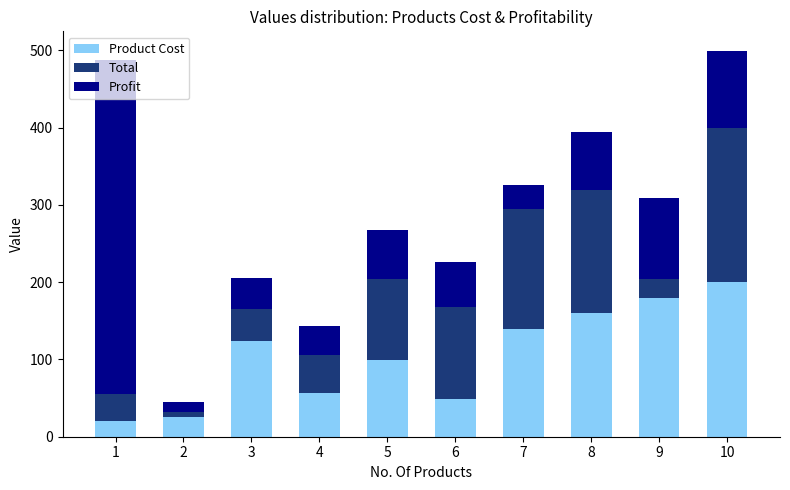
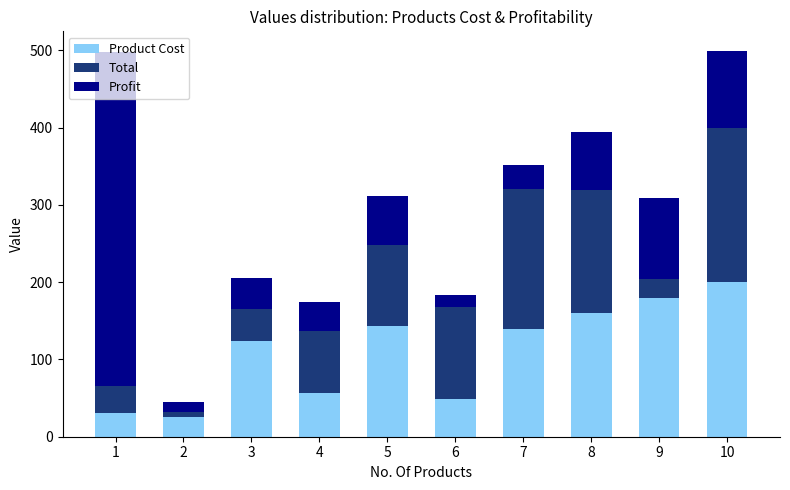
Product Cost, 1: 20 -> 30
Total, 4: 50 -> 80
Product Cost, 5: 100 -> 140
Profit, 6: 60 -> 20
Total, 7: 150 -> 180
